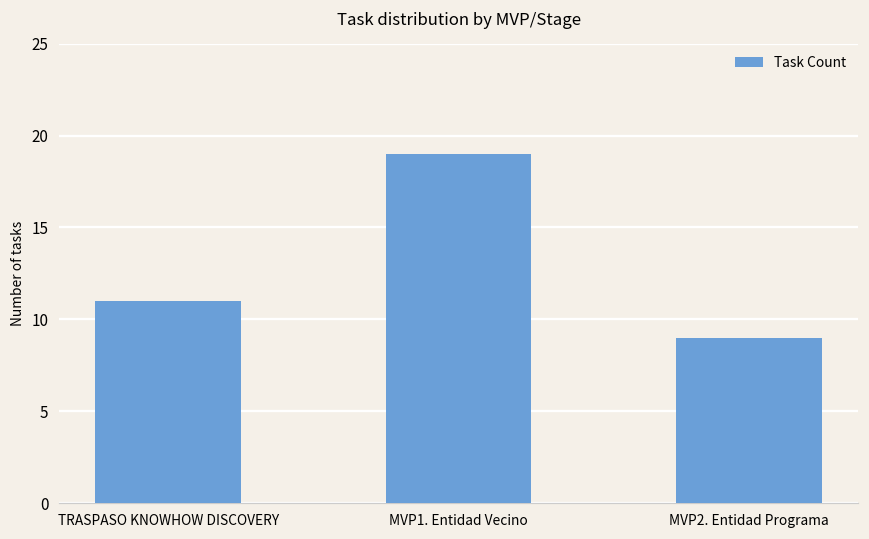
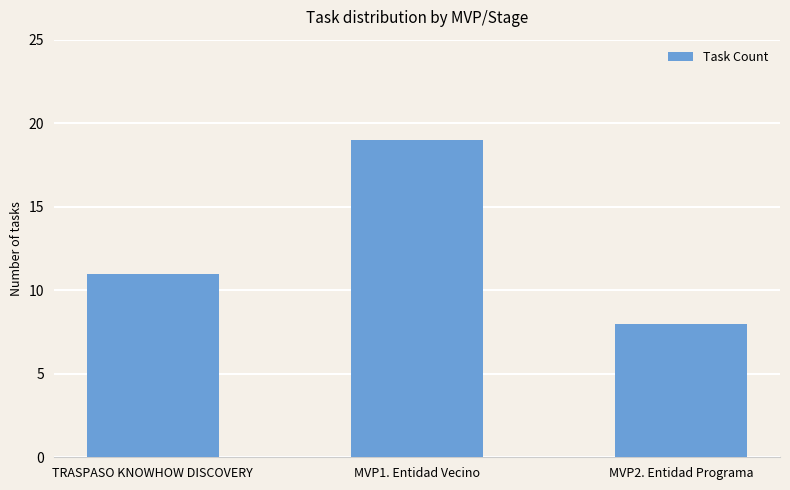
MVP2. Entidad Programa: 9 -> 8
